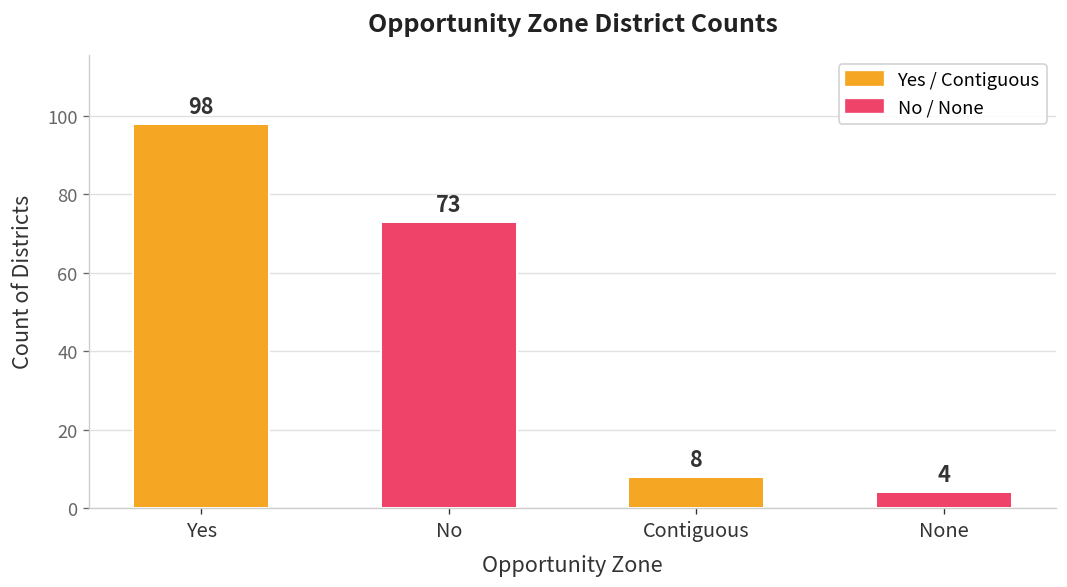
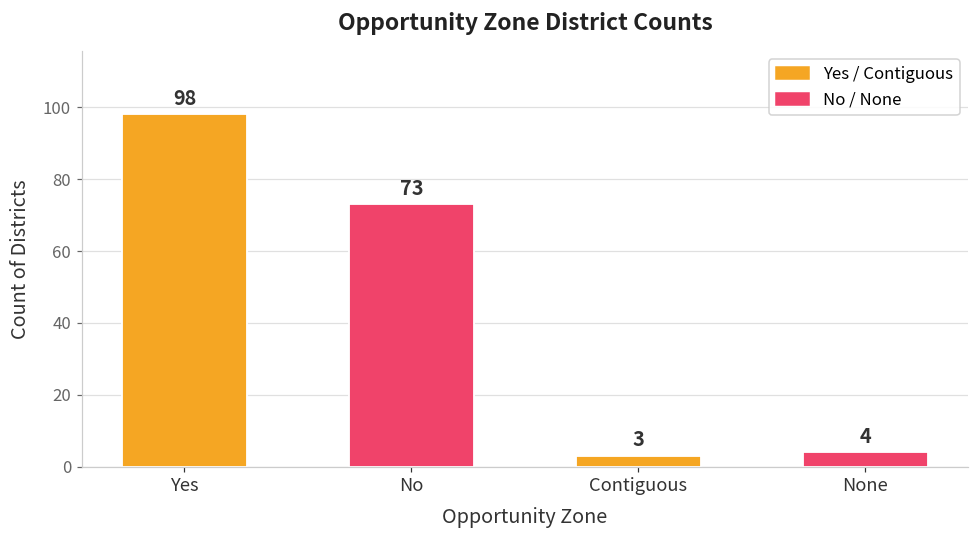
Contiguous: 8 -> 3
